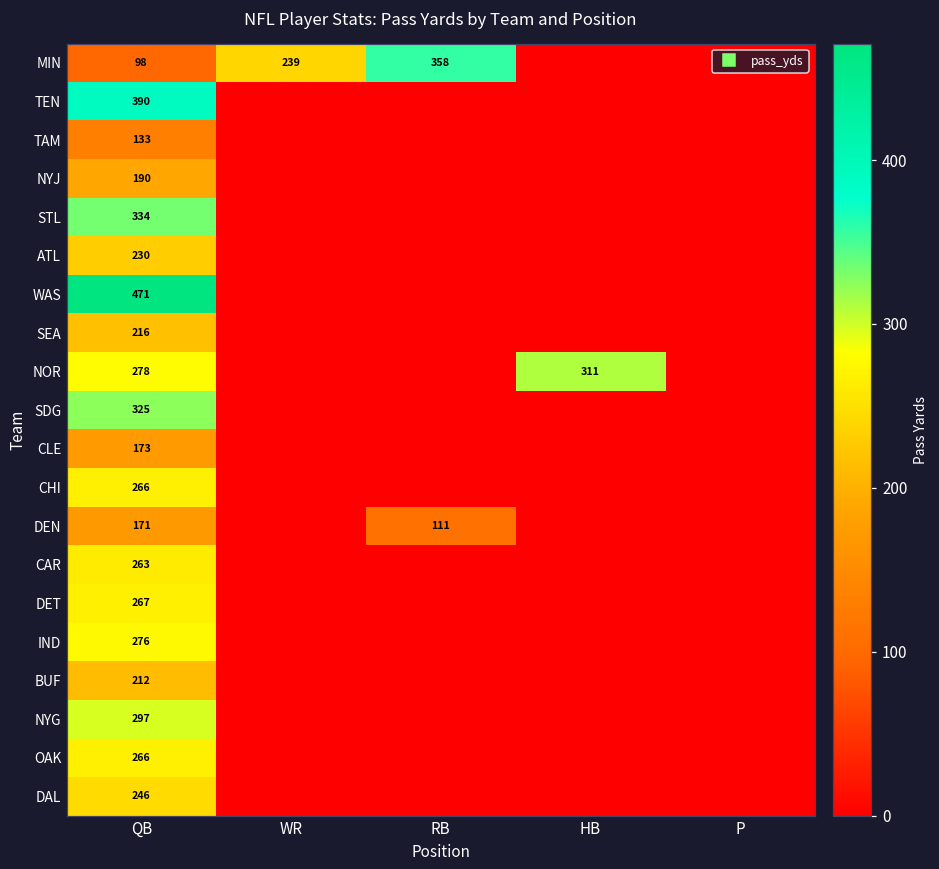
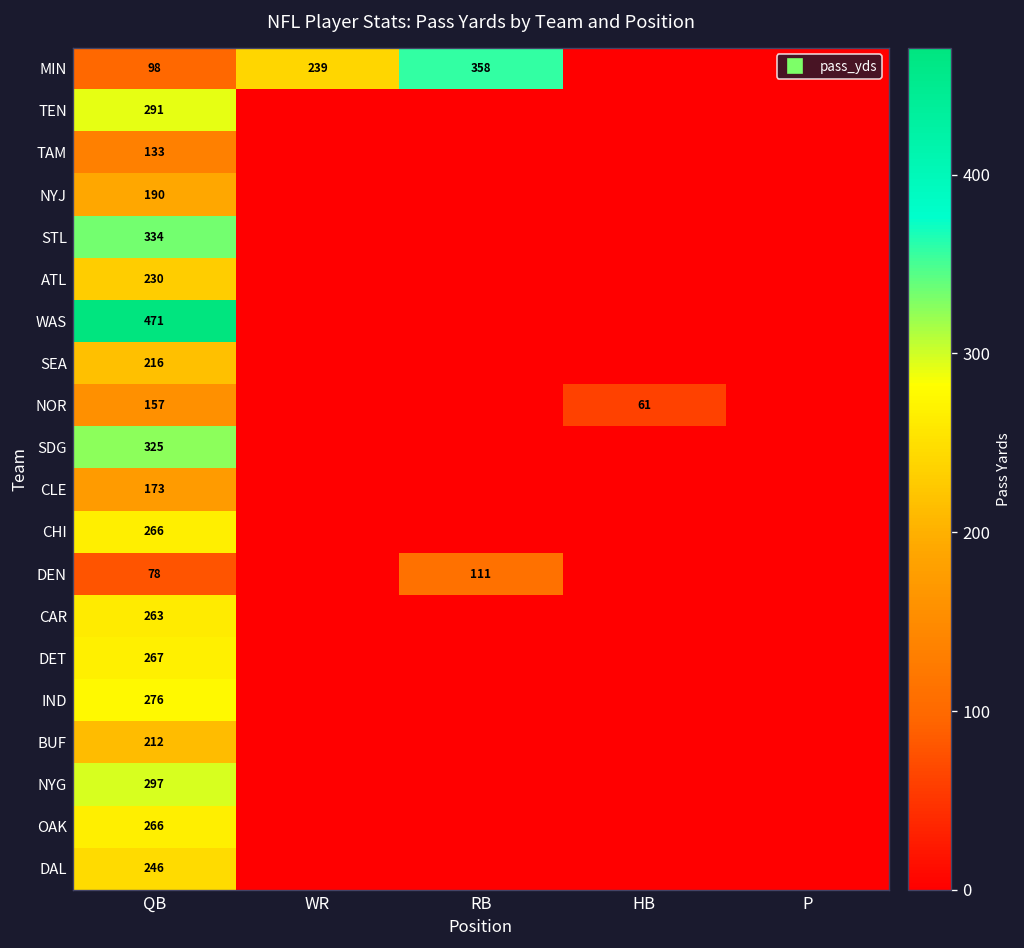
TEN, QB: 390 -> 291
NOR, QB: 278 -> 157
NOR, HB: 311 -> 61
DEN, QB: 171 -> 78
